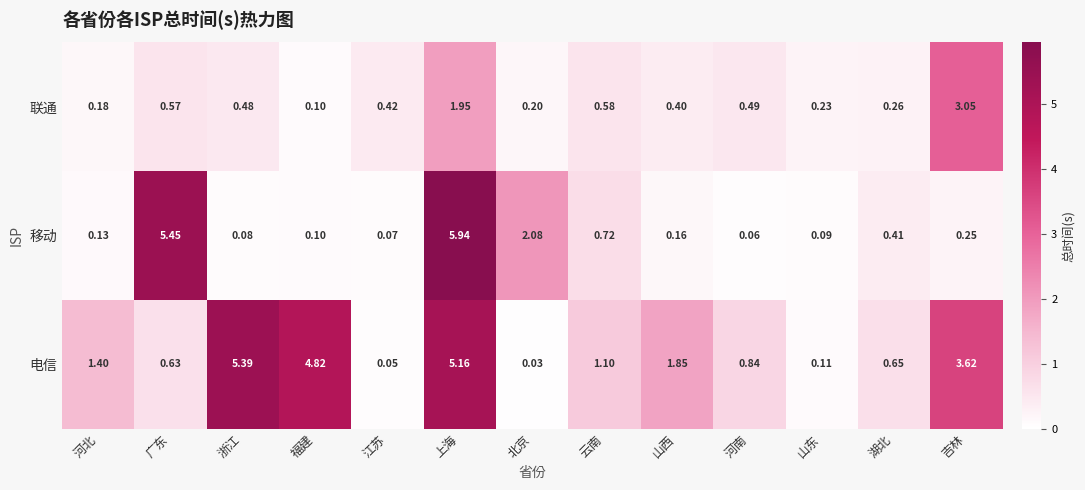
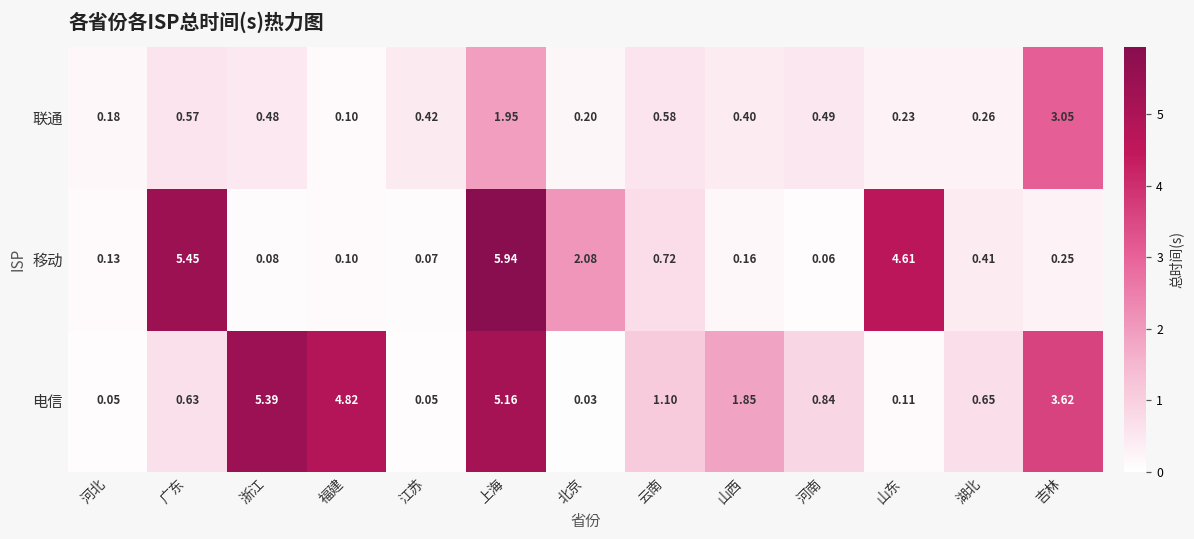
移动, 山东: 0.09 -> 4.61
电信, 河北: 1.40 -> 0.05
